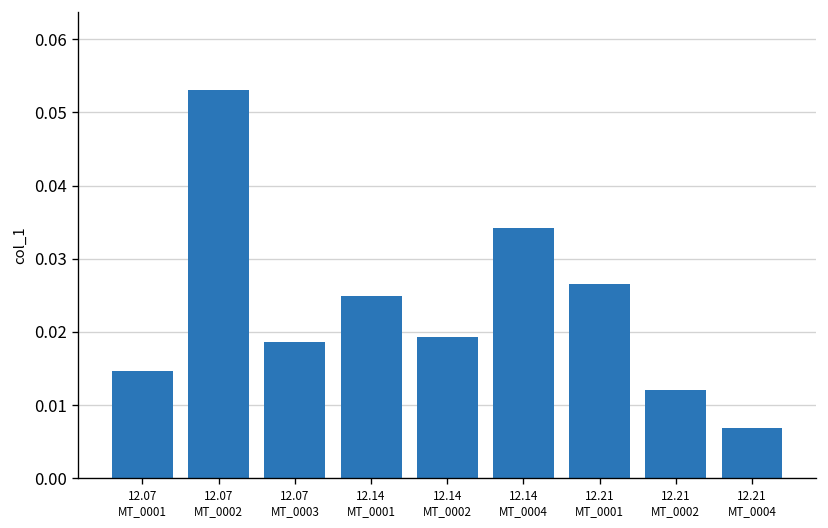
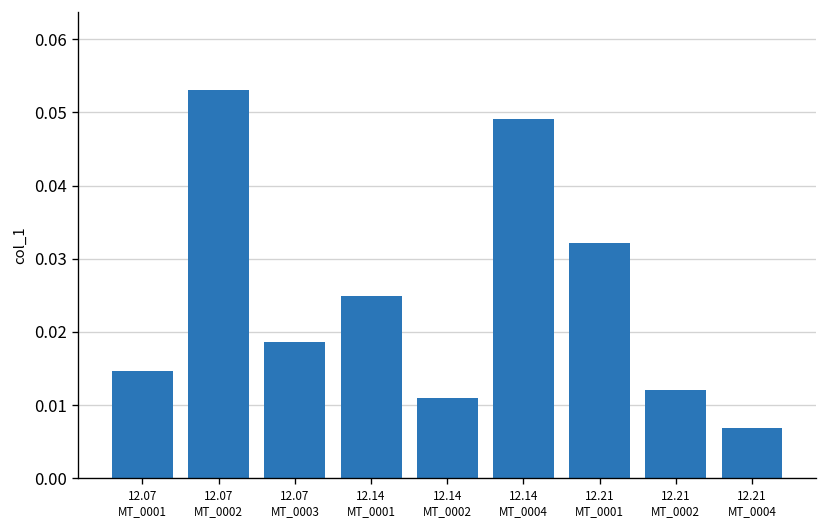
12.14 MT_0002: 0.019 -> 0.011
12.14 MT_0004: 0.034 -> 0.049
12.21 MT_0001: 0.027 -> 0.032
